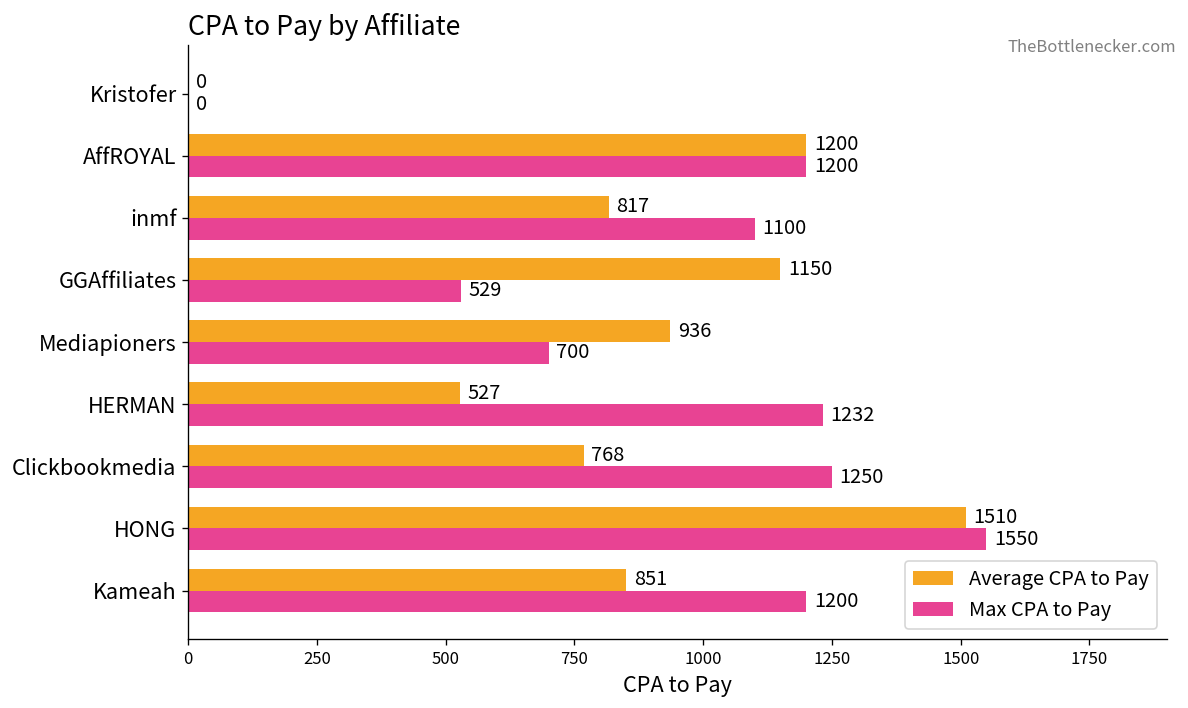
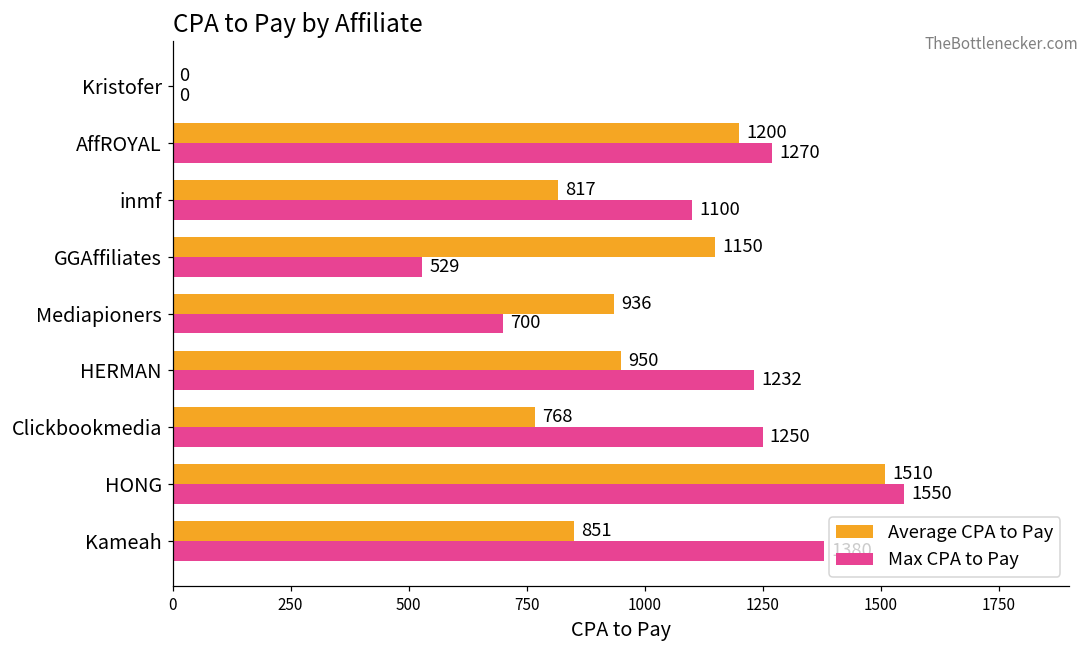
Max CPA to Pay, AffROYAL: 1200 -> 1270
Average CPA to Pay, HERMAN: 527 -> 950
Max CPA to Pay, Kameah: 1200 -> 1380
